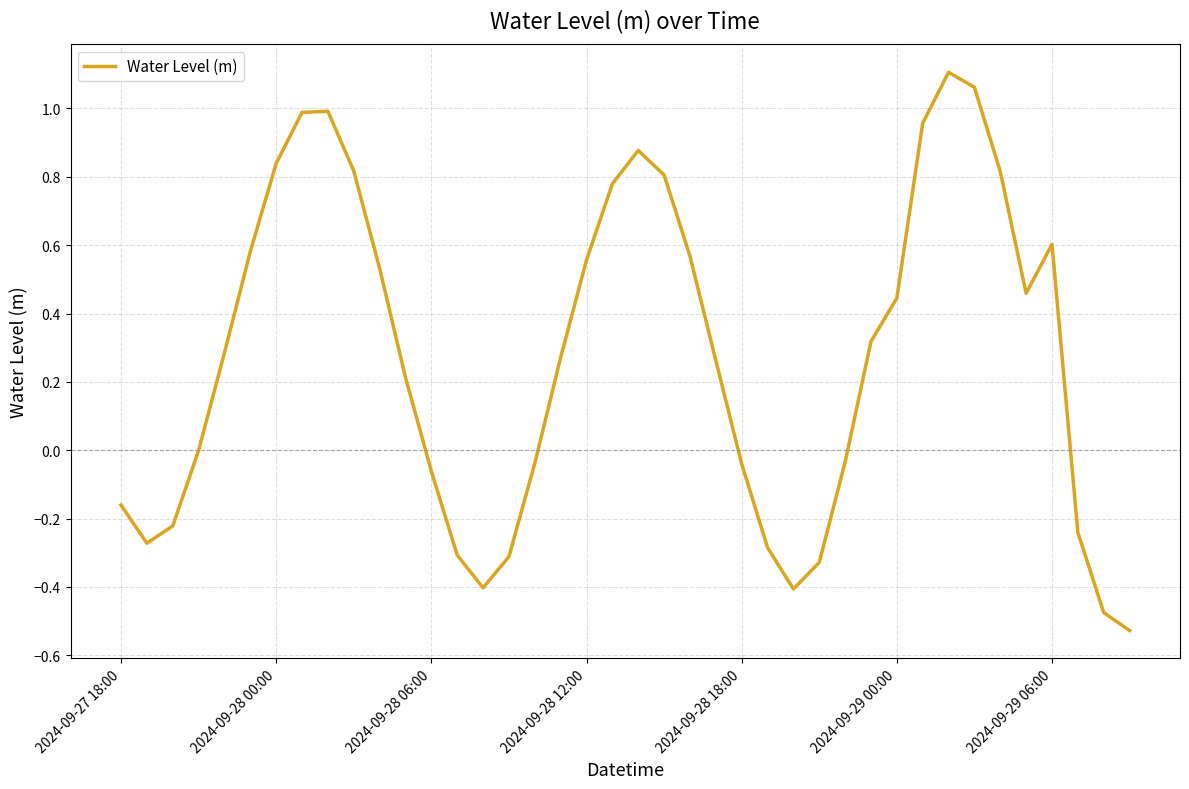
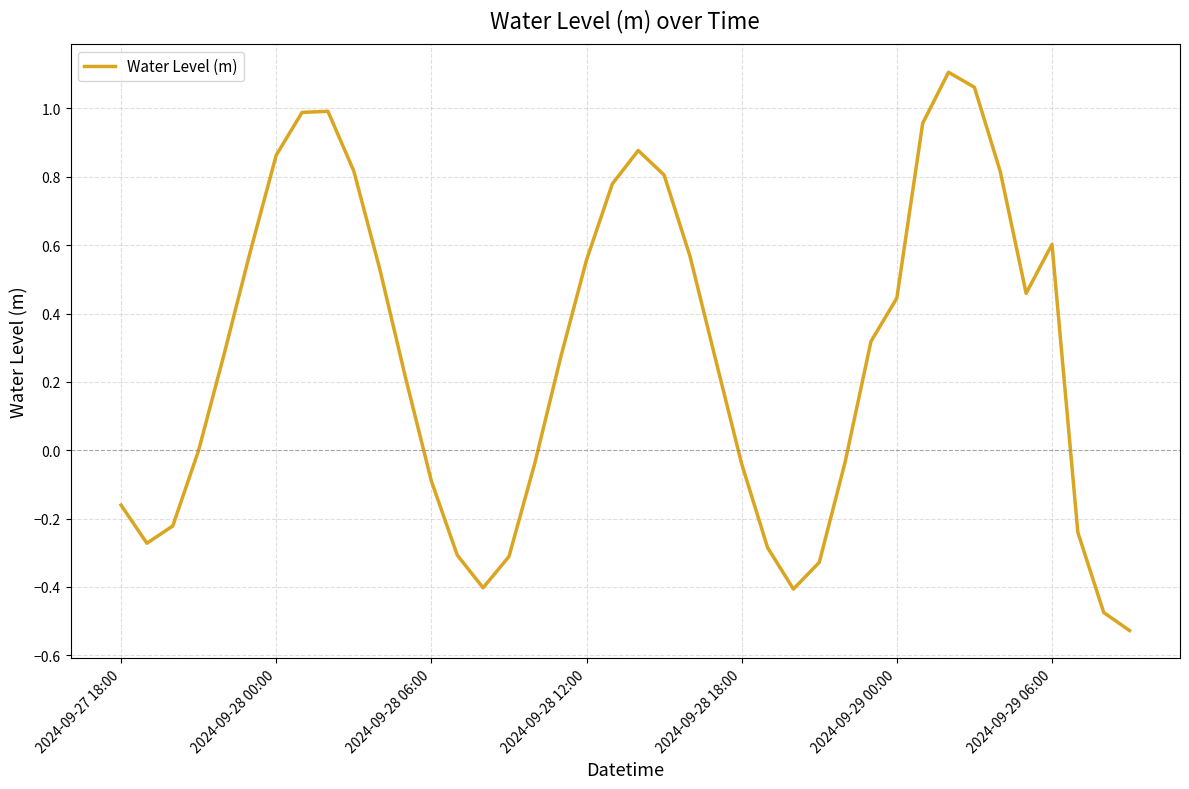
2024-09-28 00:00: 0.84 -> 0.86
2024-09-28 06:00: -0.06 -> -0.09
